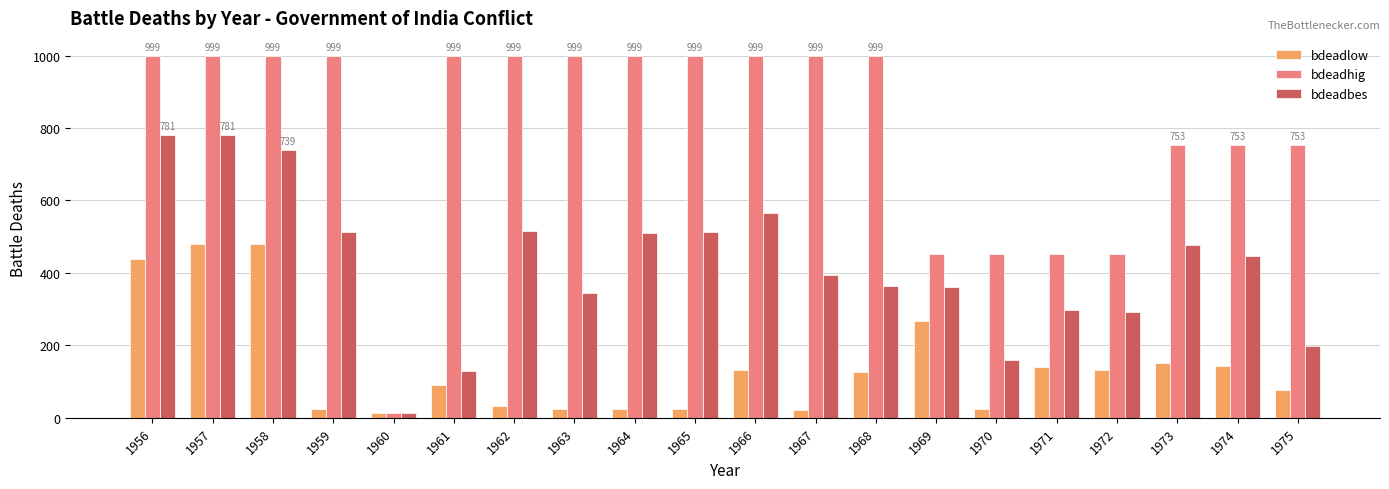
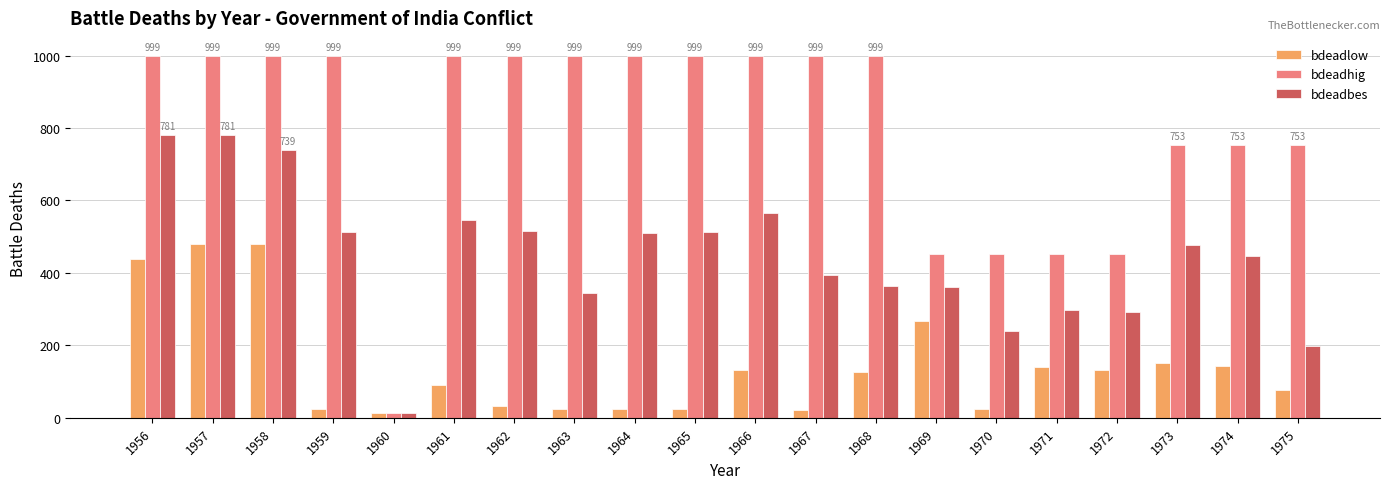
bdeadbes, 1961: 130 -> 550
bdeadbes, 1970: 160 -> 240
